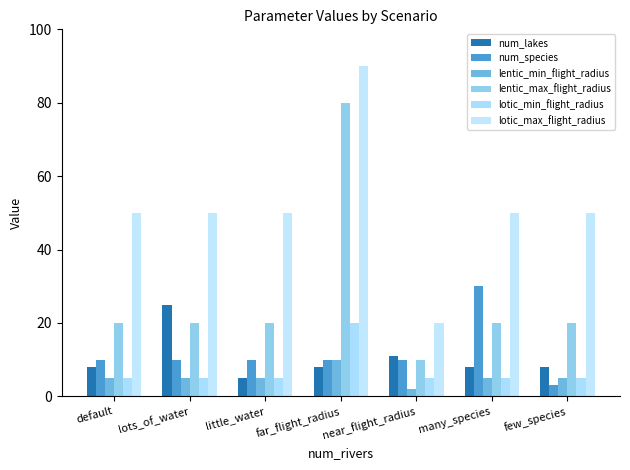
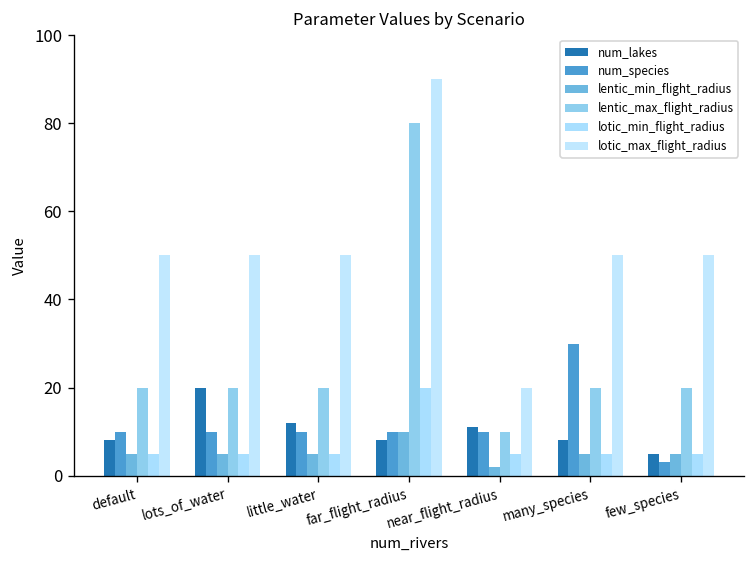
num_lakes, lots_of_water: 25 -> 20
num_lakes, little_water: 5 -> 12
num_lakes, few_species: 8 -> 5
